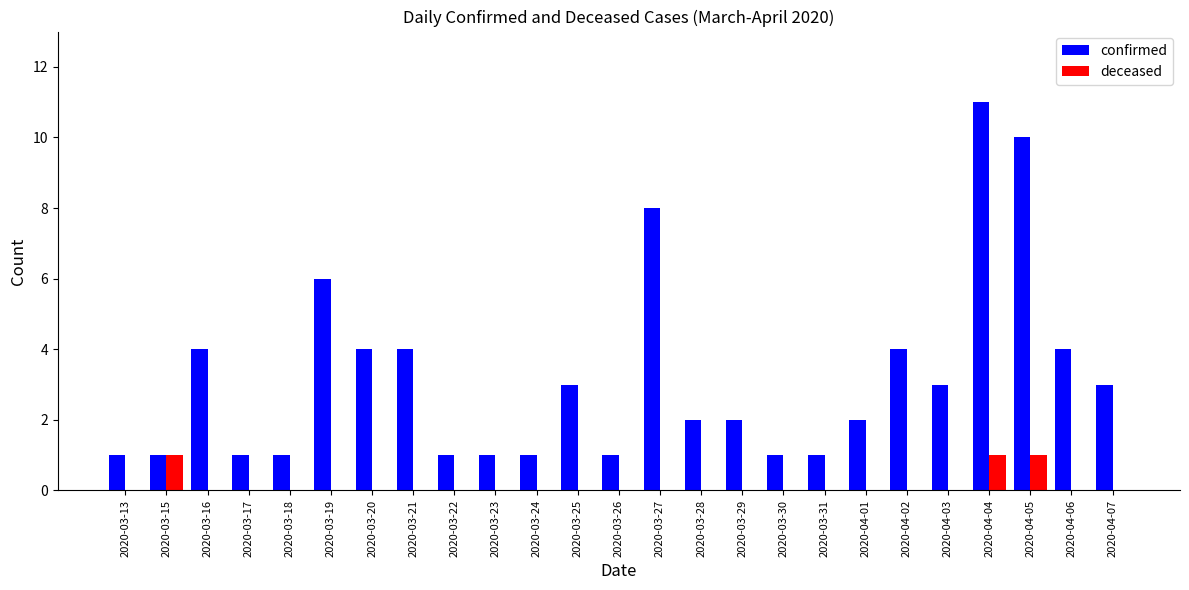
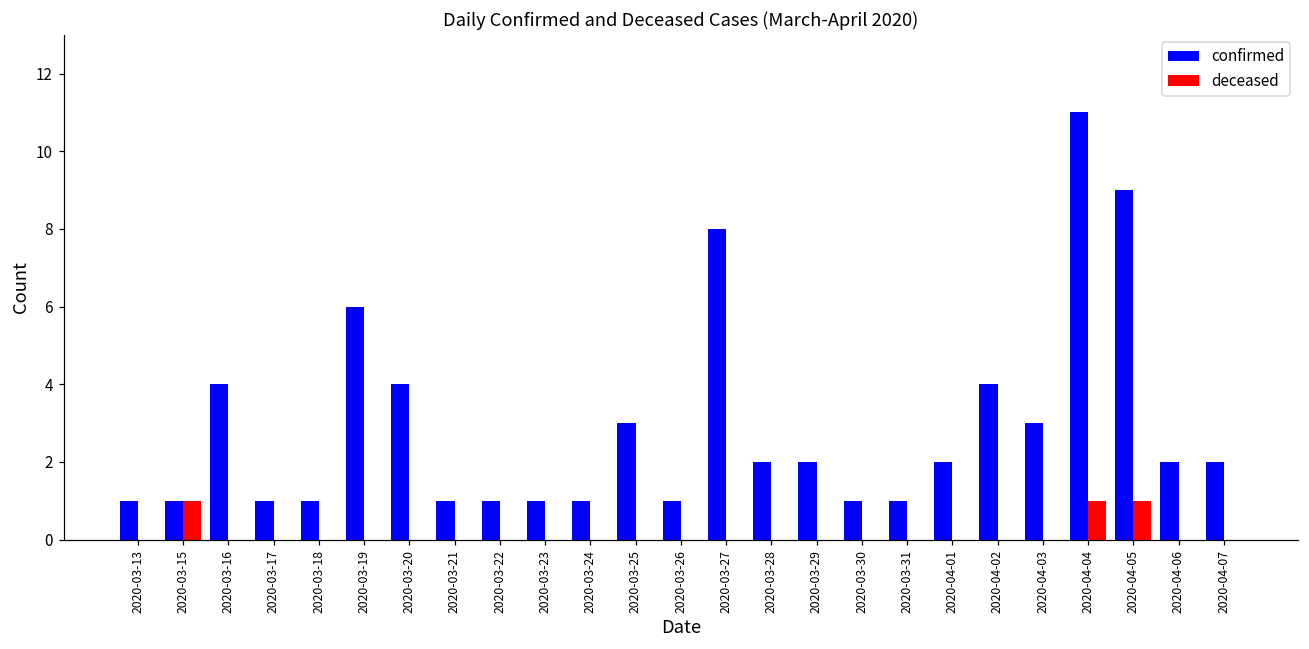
confirmed, 2020-03-21: 4 -> 1
confirmed, 2020-04-05: 10 -> 9
confirmed, 2020-04-06: 4 -> 2
confirmed, 2020-04-07: 3 -> 2
